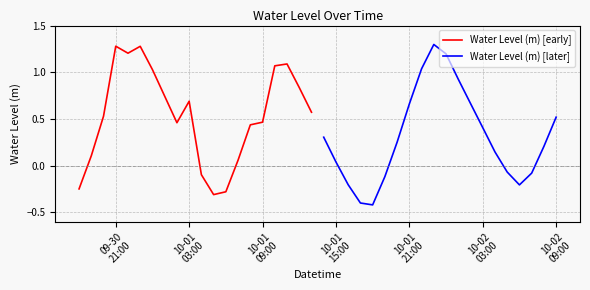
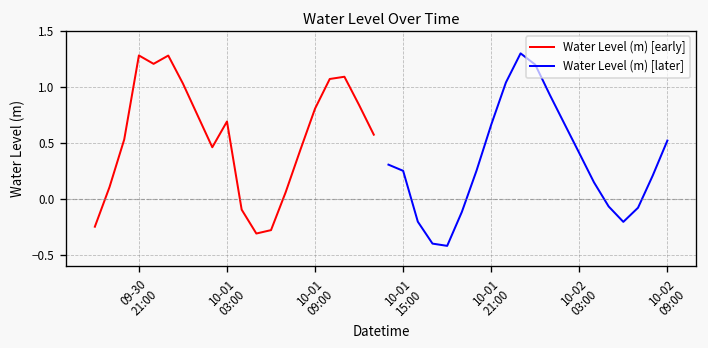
Water Level (m) [early], 10-01 09:00: 0.5 -> 0.8
Water Level (m) [later], 10-01 15:00: 0.0 -> 0.2
